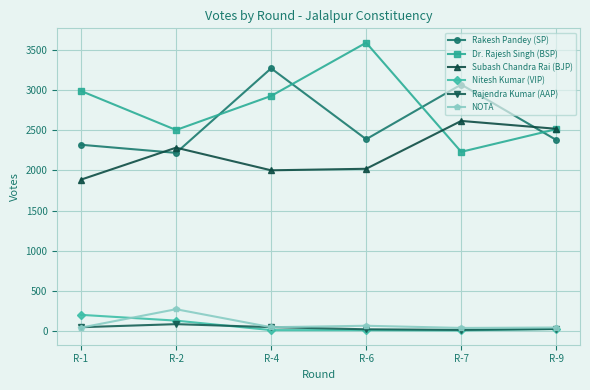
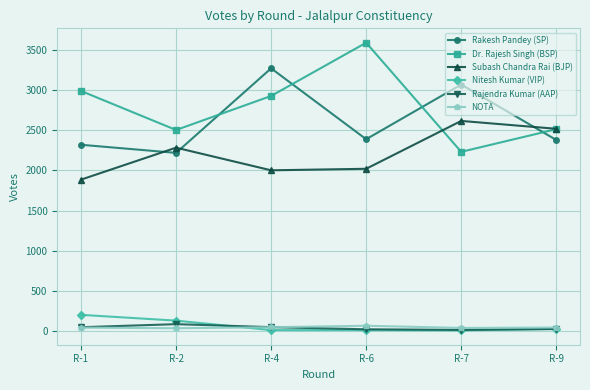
NOTA, R-2: 300 -> 0
